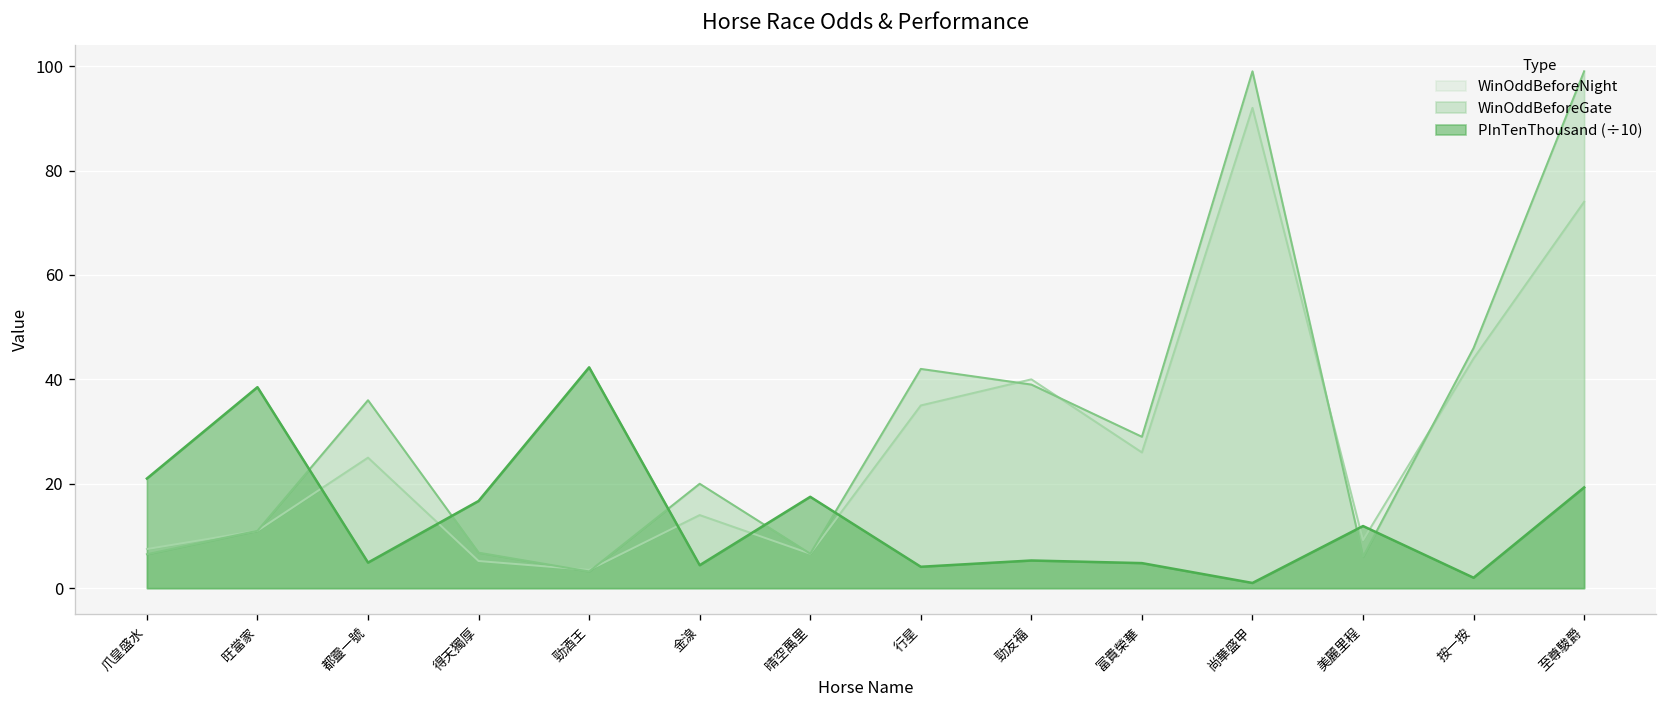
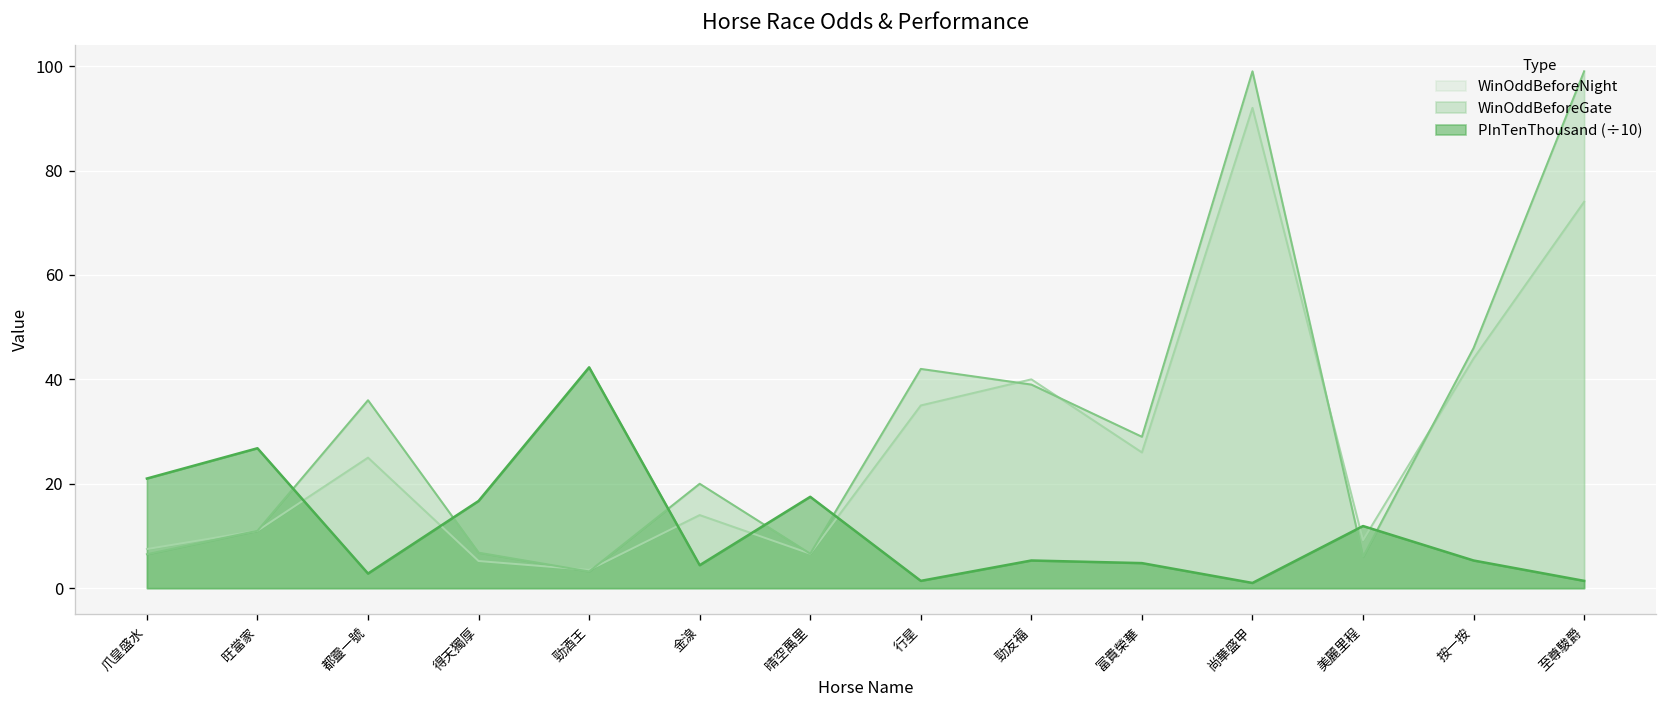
PInTenThousand (÷10), 旺當家: 39 -> 27
PInTenThousand (÷10), 都靈一號: 5 -> 3
PInTenThousand (÷10), 行星: 4 -> 1
PInTenThousand (÷10), 按一按: 2 -> 5
PInTenThousand (÷10), 至尊駿爵: 19 -> 1
